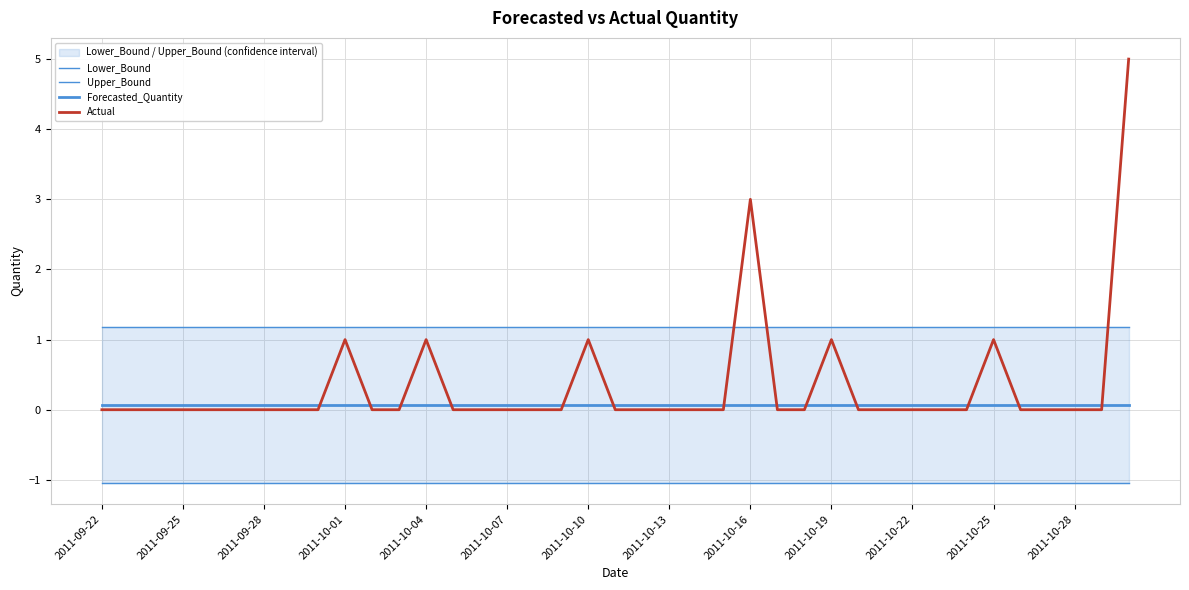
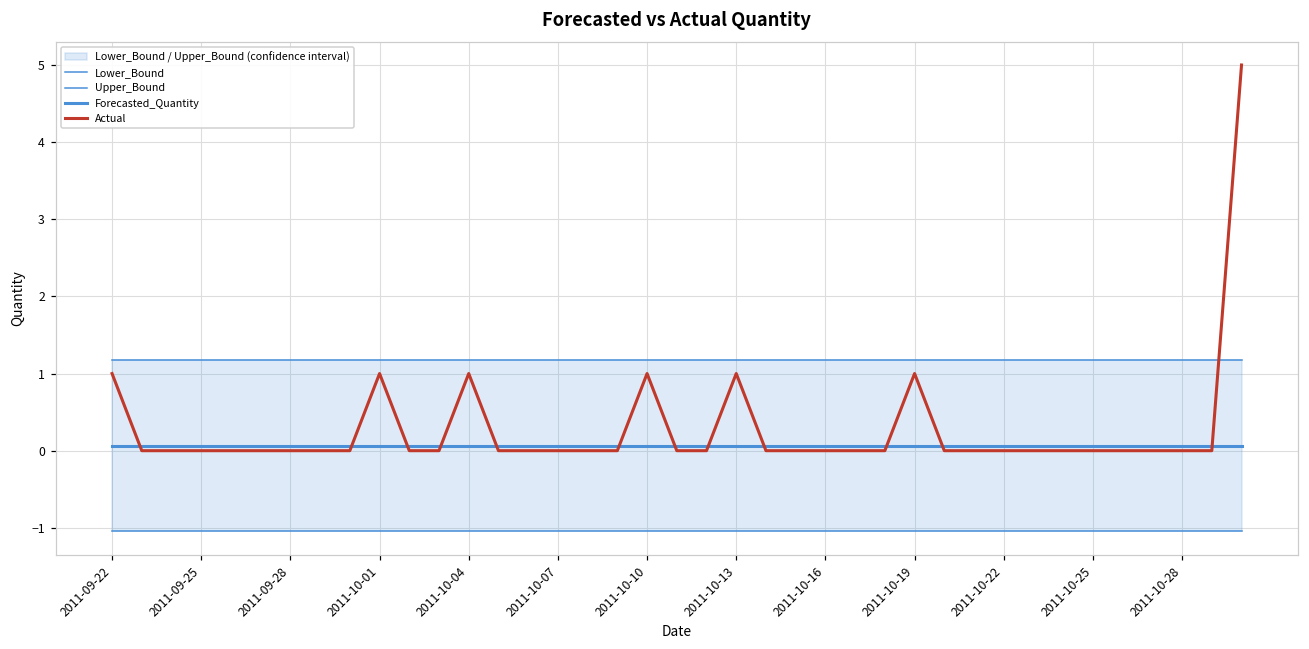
Actual, 2011-09-22: 0 -> 1
Actual, 2011-10-13: 0 -> 1
Actual, 2011-10-16: 3 -> 0
Actual, 2011-10-25: 1 -> 0
